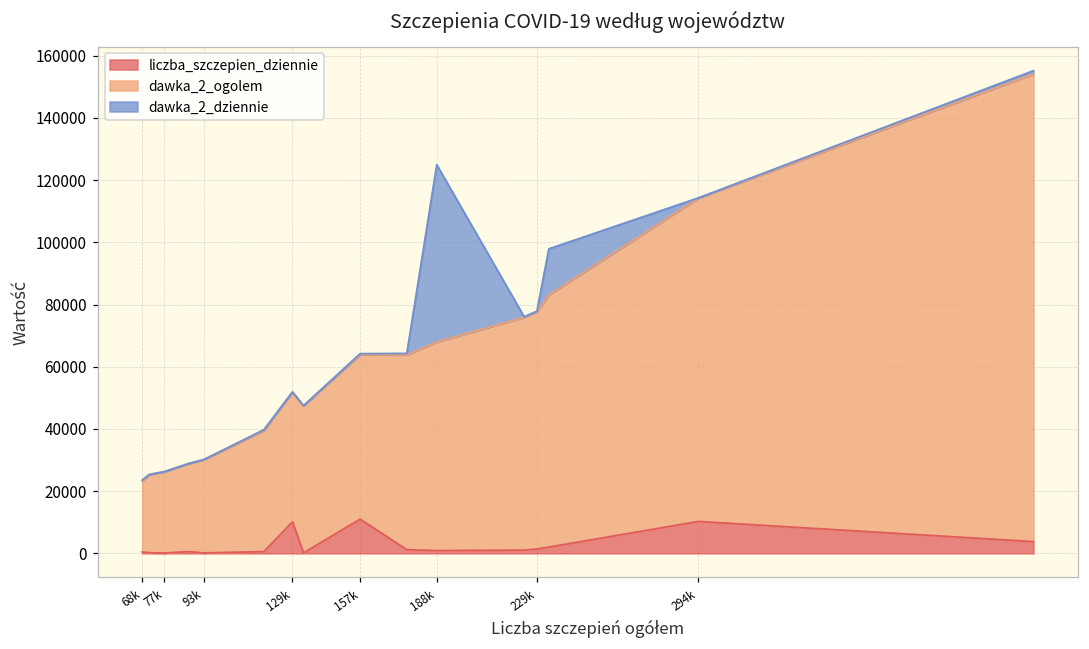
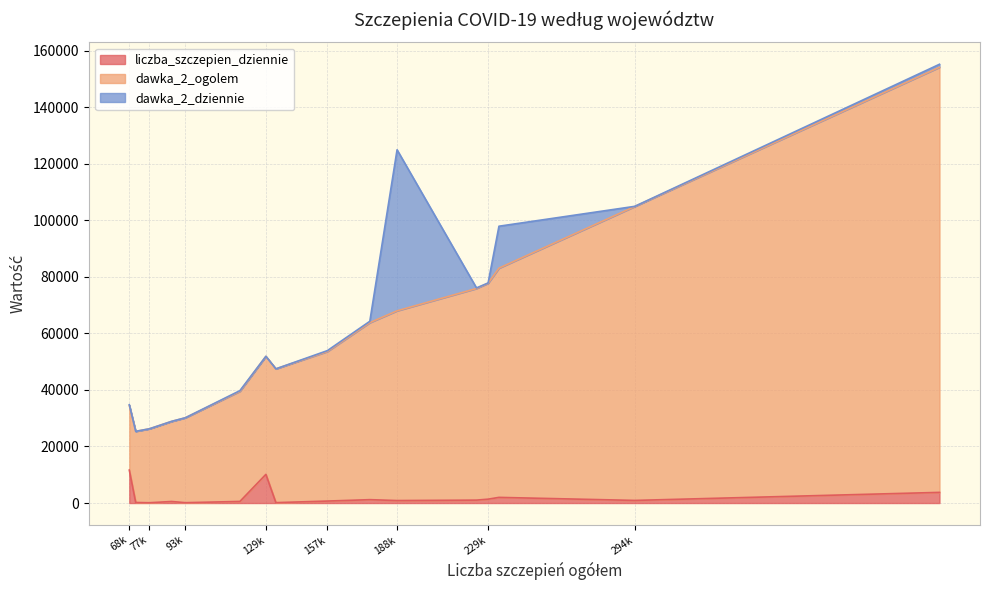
liczba_szczepien_dziennie, 68k: 0 -> 12000
liczba_szczepien_dziennie, 157k: 11000 -> 1000
liczba_szczepien_dziennie, 294k: 10000 -> 1000
